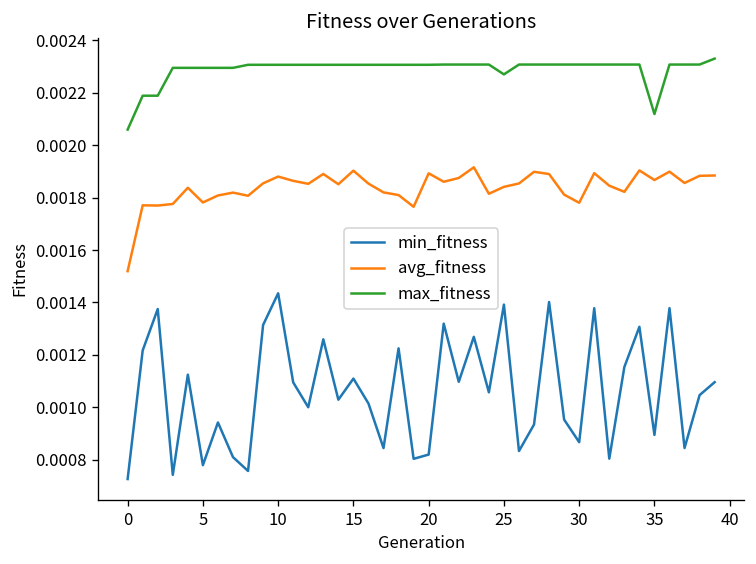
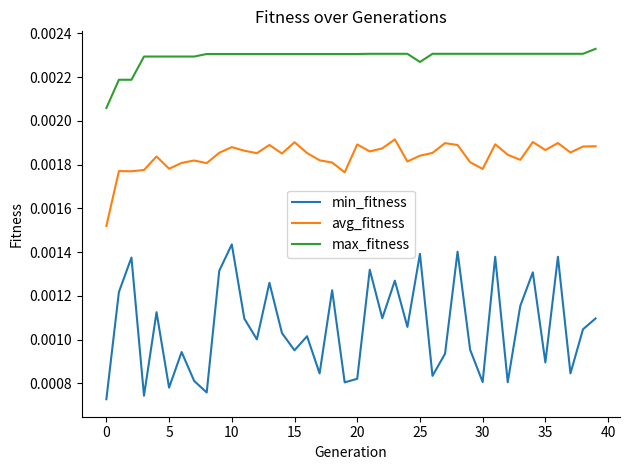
min_fitness, 15: 0.00111 -> 0.00095
min_fitness, 30: 0.00087 -> 0.00081
max_fitness, 35: 0.00212 -> 0.00231
